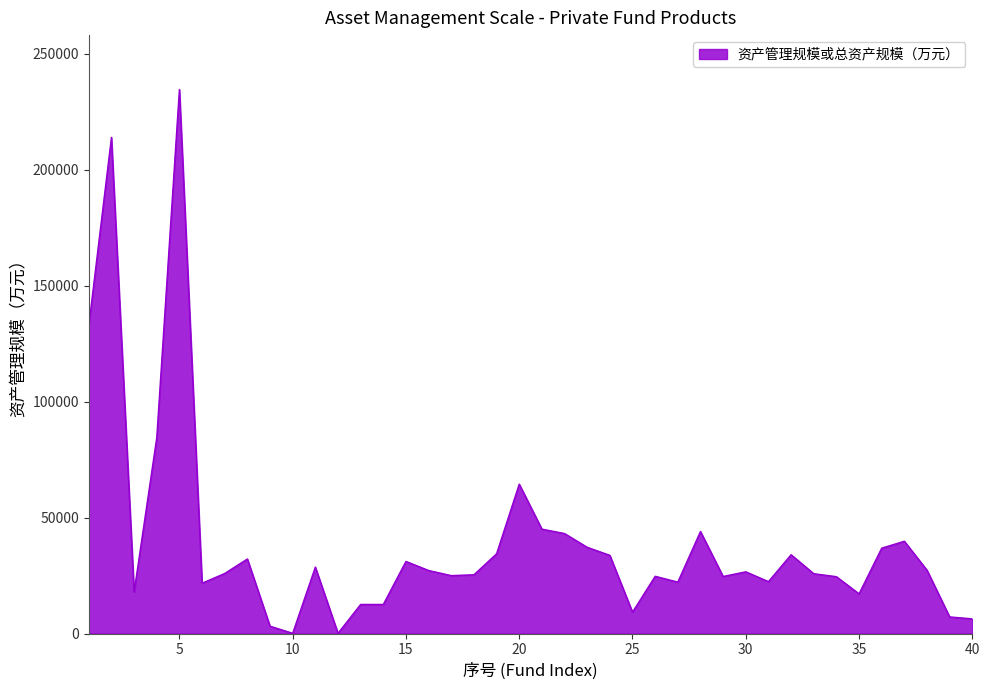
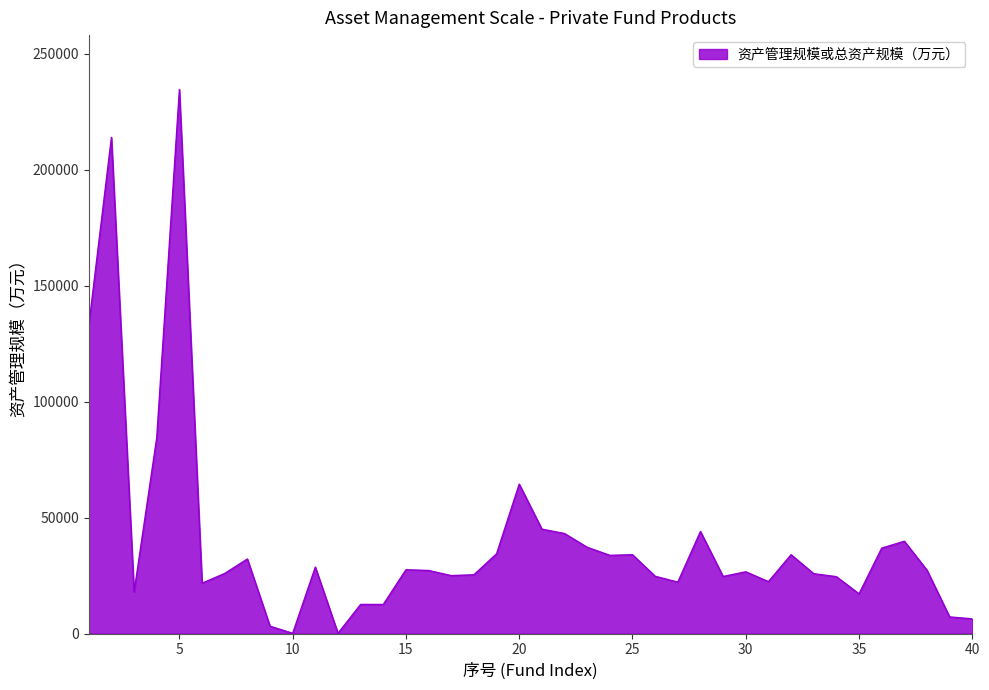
15: 31000 -> 28000
25: 9000 -> 34000
